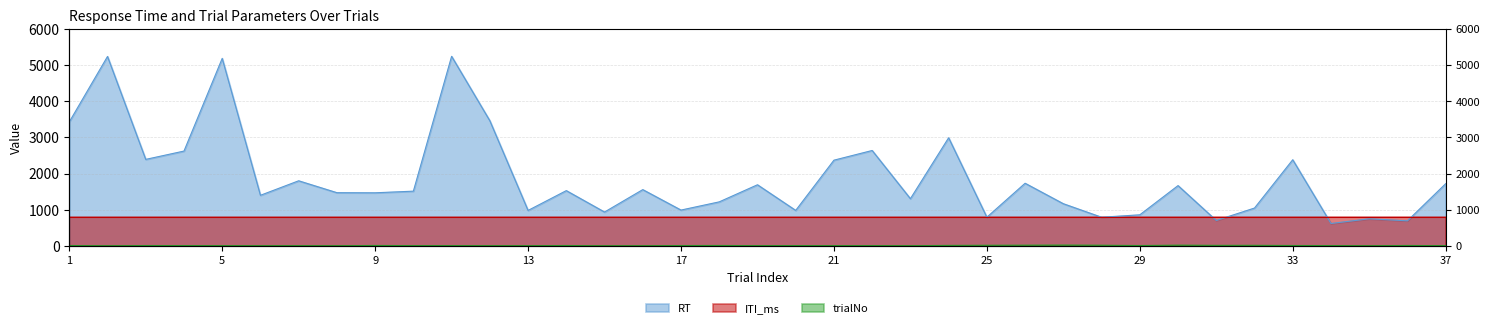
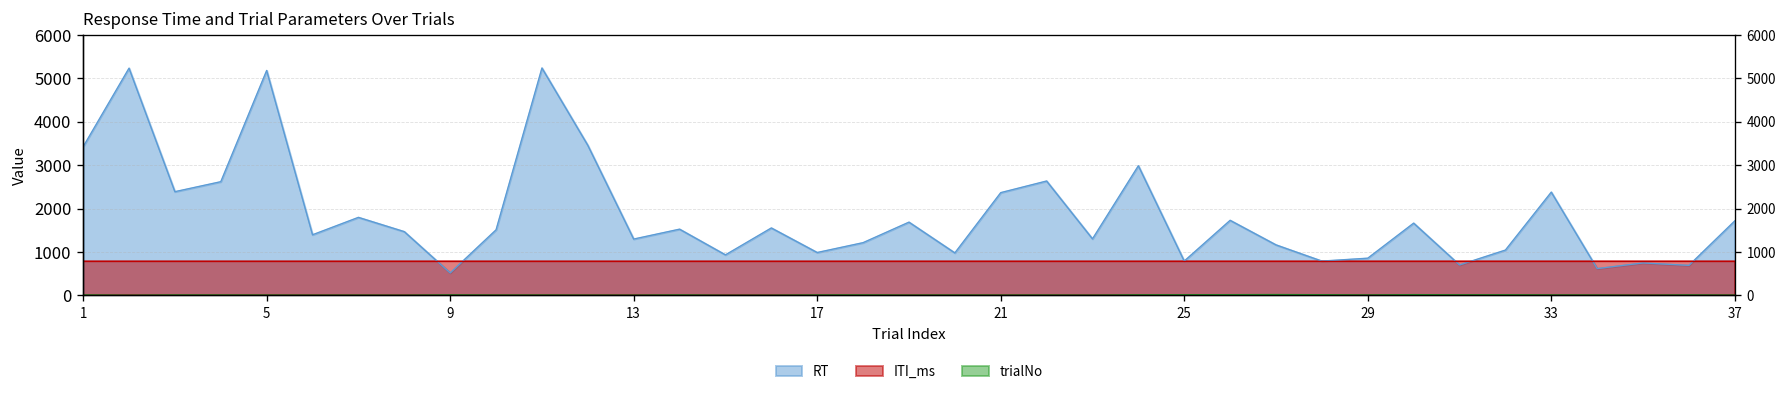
RT, 9: 1500 -> 500
RT, 13: 1000 -> 1300
